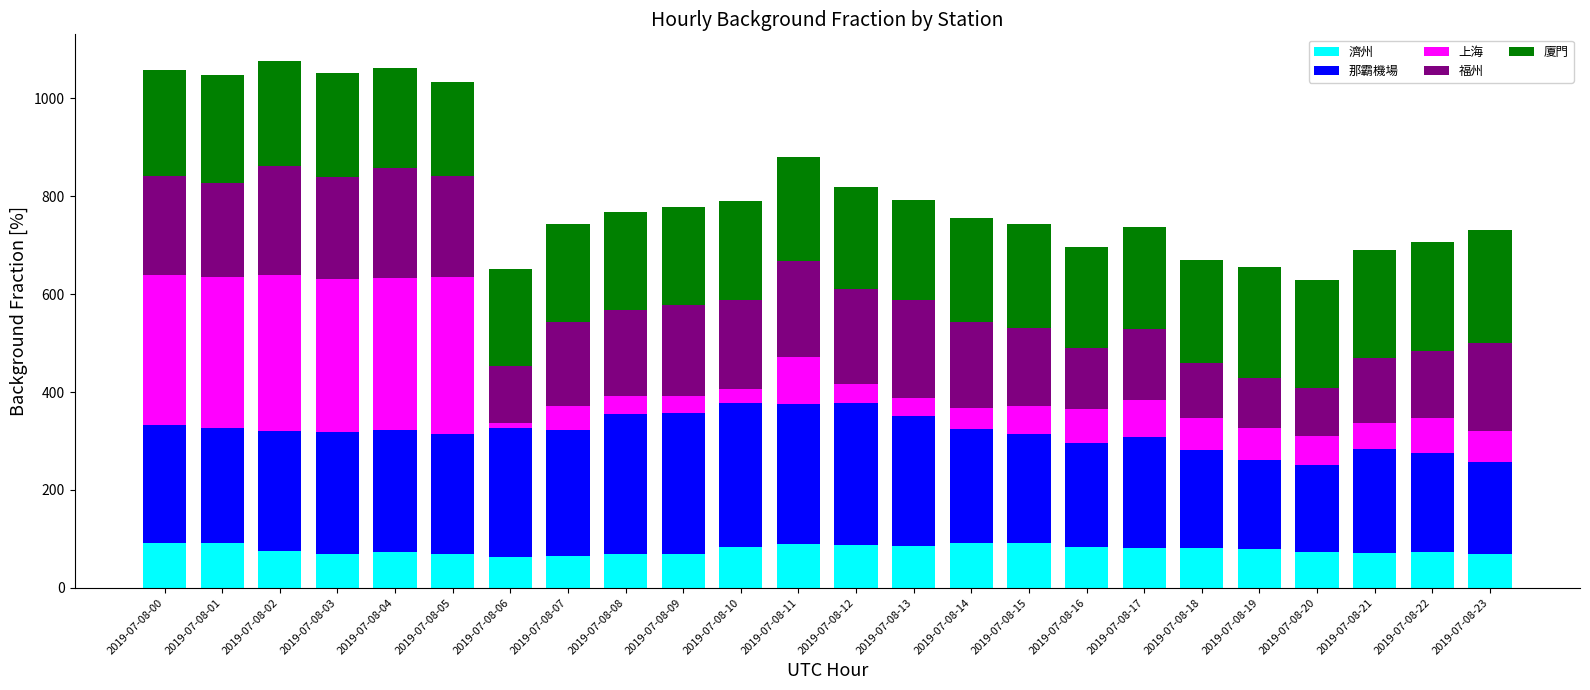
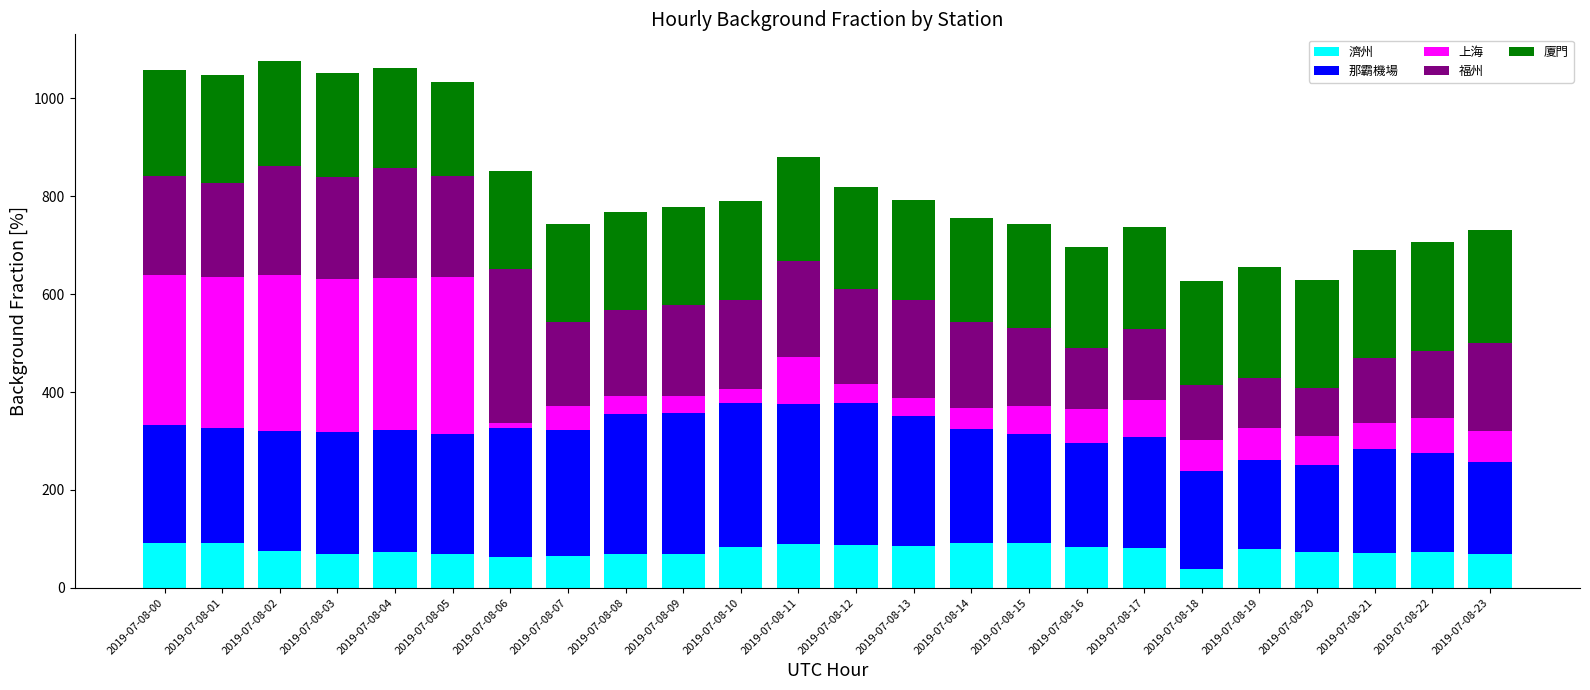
福州, 2019-07-08-06: 120 -> 320
濟州, 2019-07-08-18: 80 -> 40
